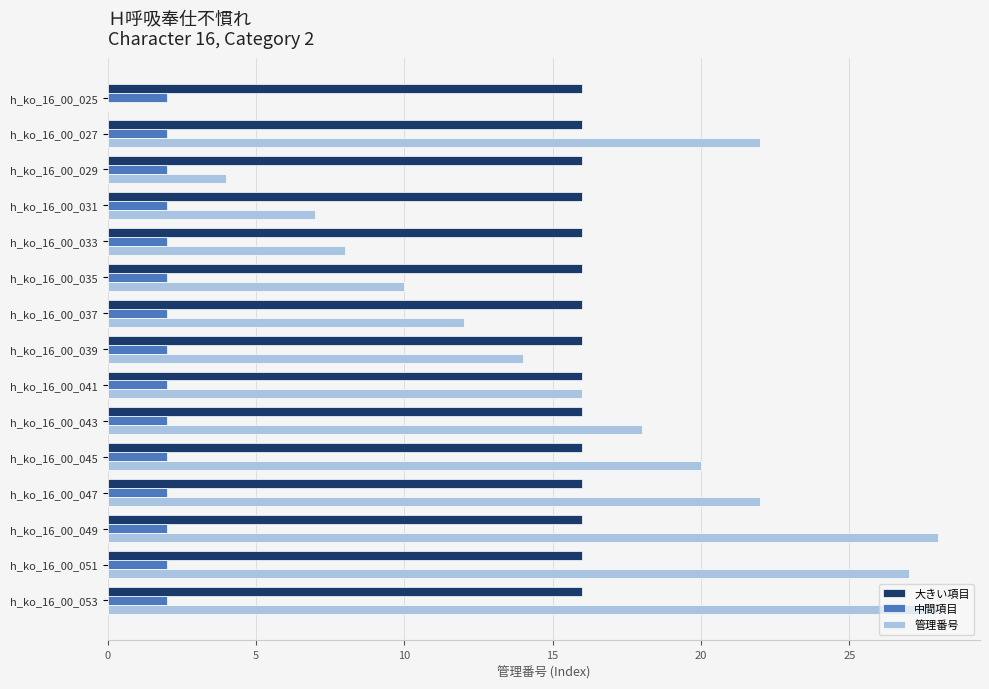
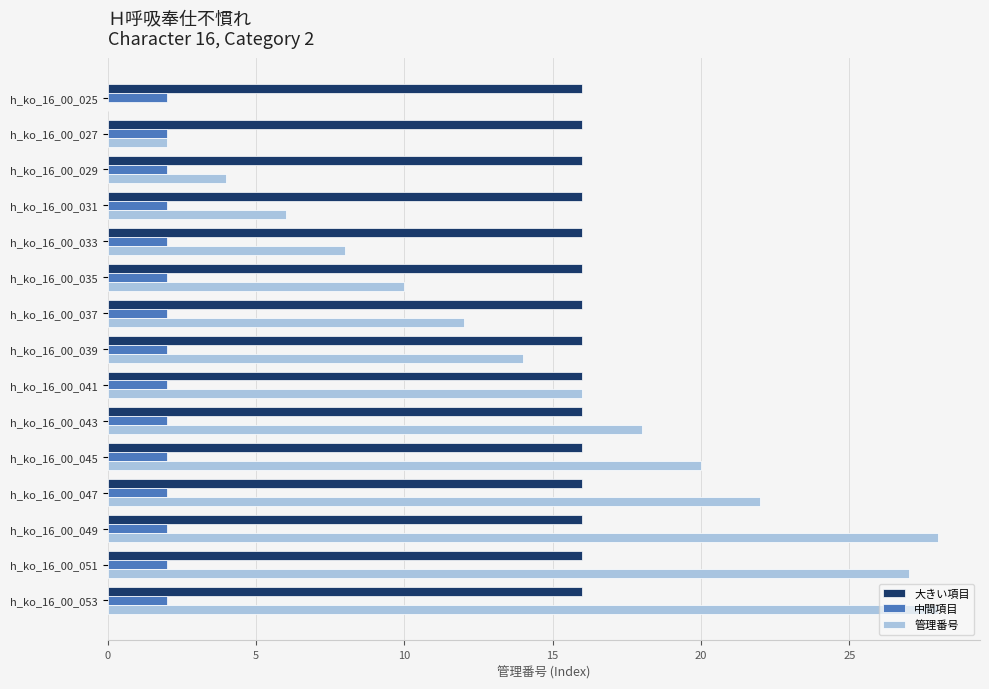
管理番号, h_ko_16_00_027: 22 -> 2
管理番号, h_ko_16_00_031: 7 -> 6
